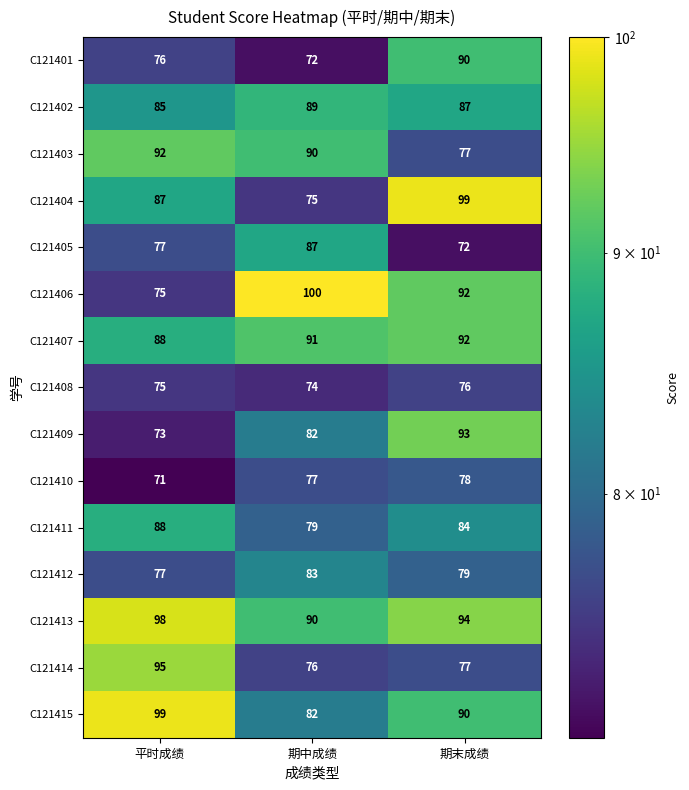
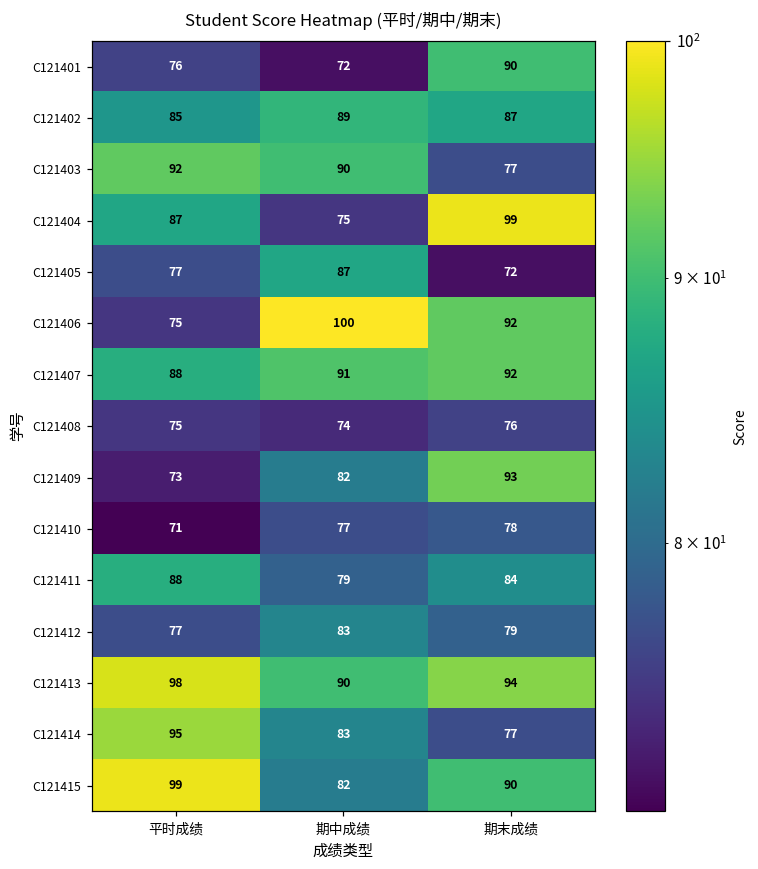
C121414, 期中成绩: 76 -> 83
